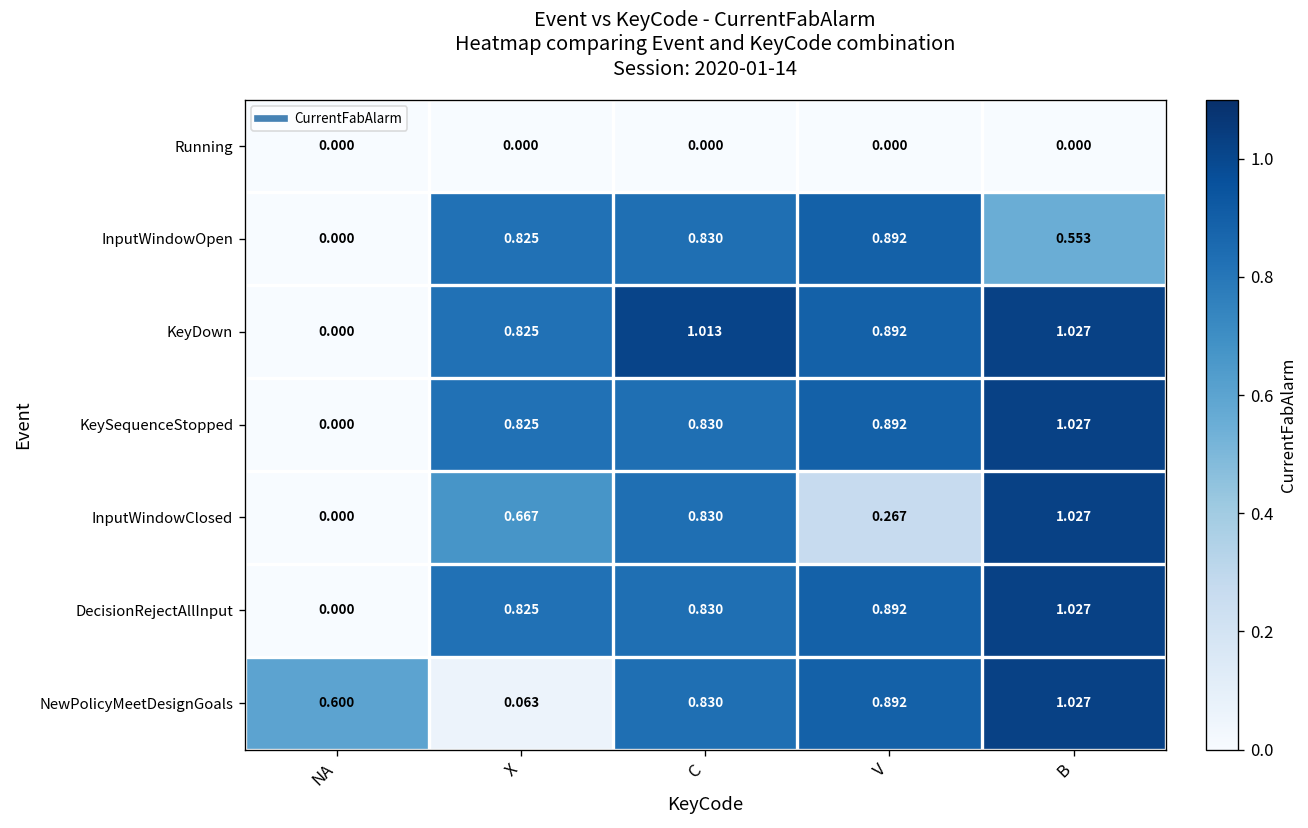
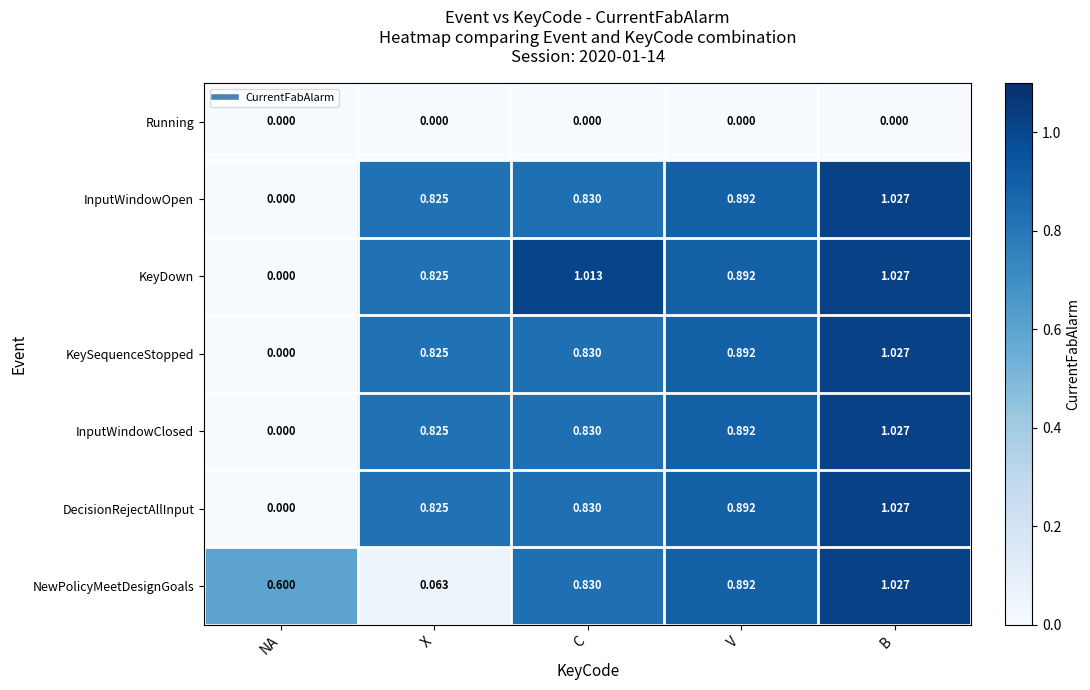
InputWindowOpen, B: 0.553 -> 1.027
InputWindowClosed, X: 0.667 -> 0.825
InputWindowClosed, V: 0.267 -> 0.892
